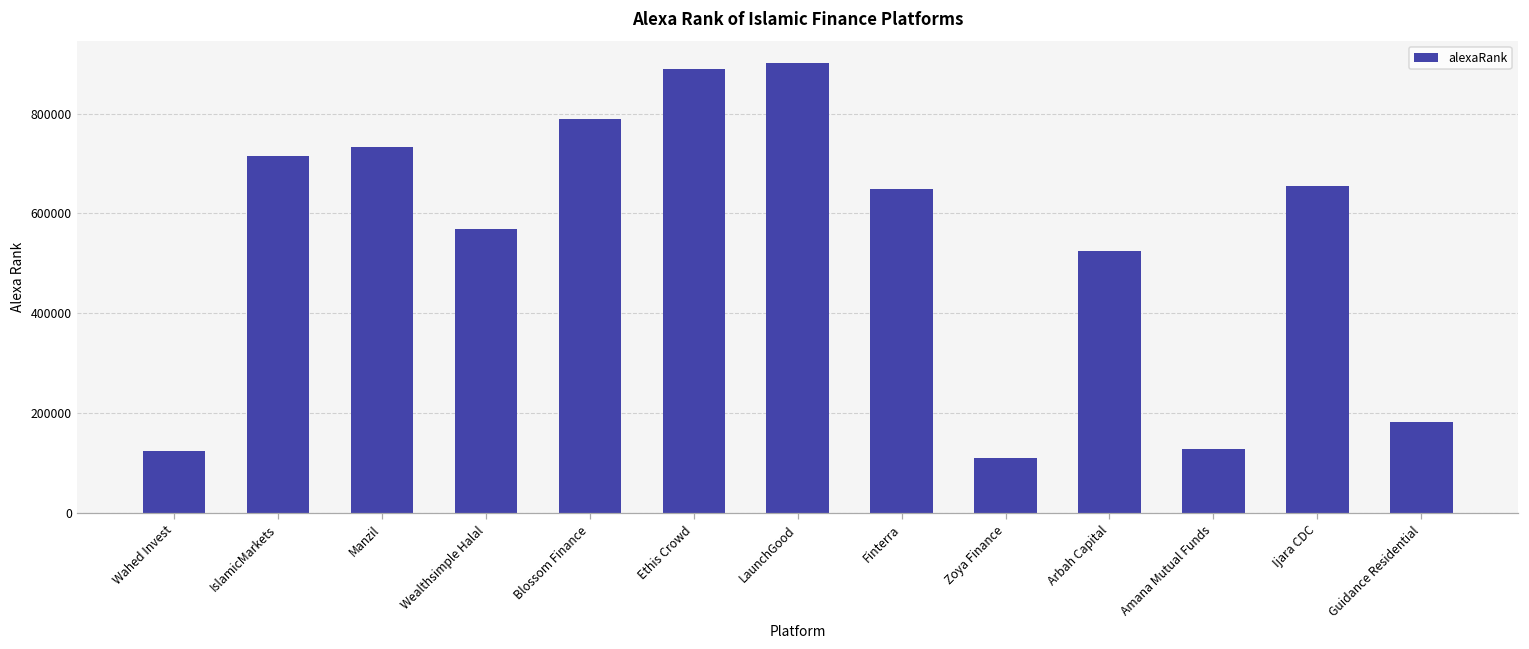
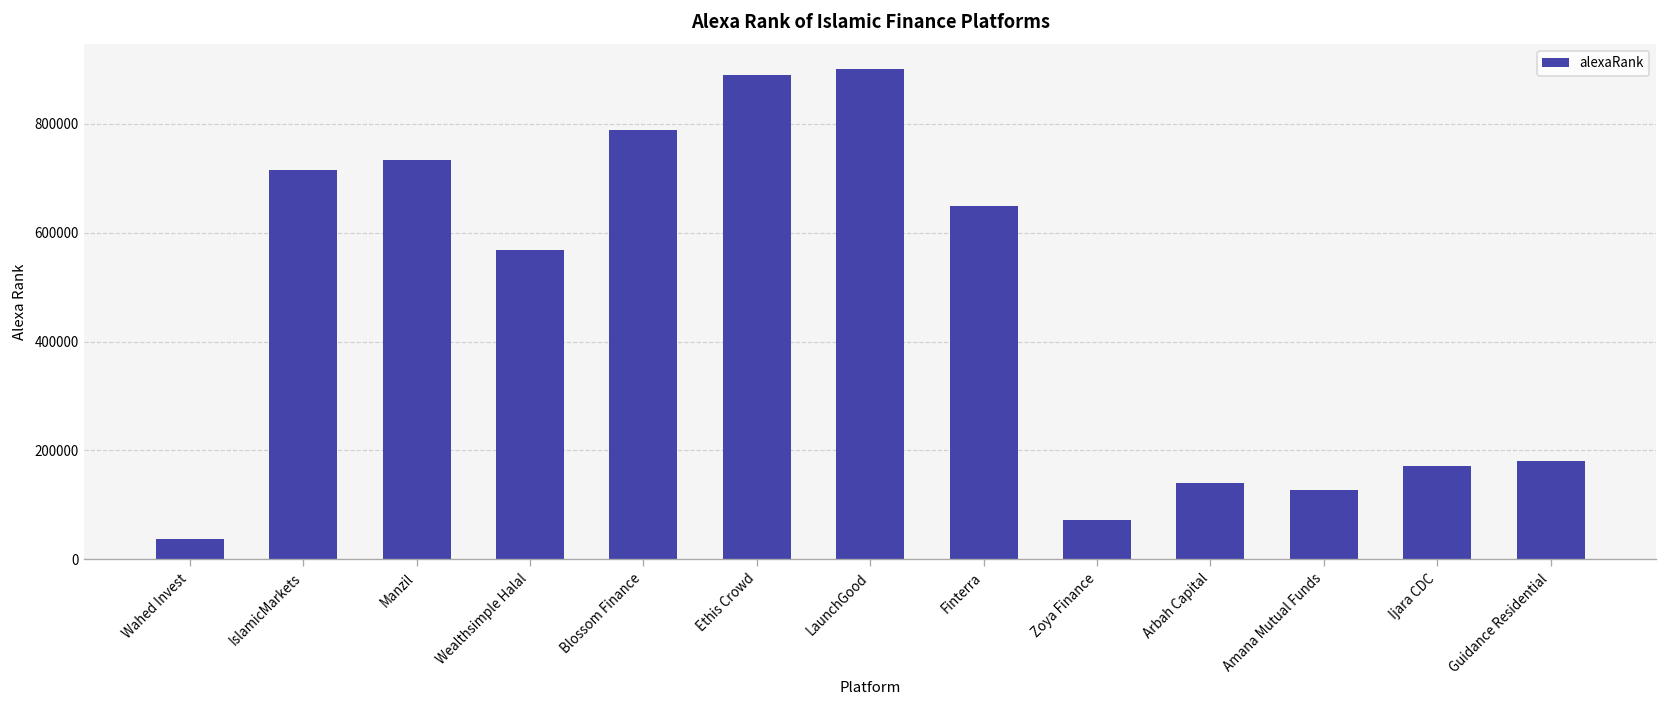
Wahed Invest: 120000 -> 40000
Zoya Finance: 110000 -> 70000
Arbah Capital: 520000 -> 140000
Ijara CDC: 660000 -> 170000
